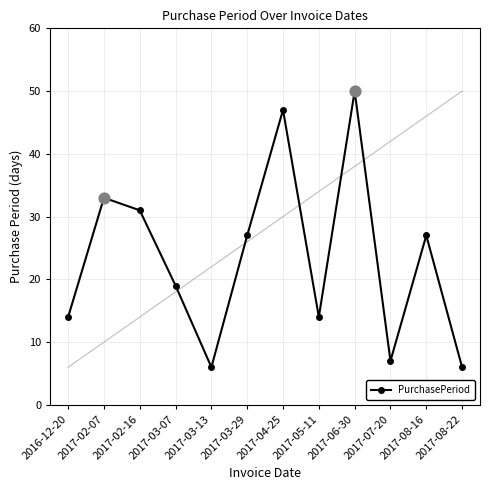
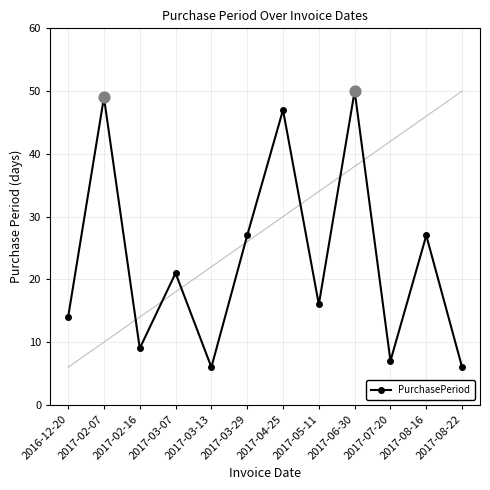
PurchasePeriod, 2017-02-07: 33 -> 49
PurchasePeriod, 2017-02-16: 31 -> 9
PurchasePeriod, 2017-03-07: 19 -> 21
PurchasePeriod, 2017-05-11: 14 -> 16
